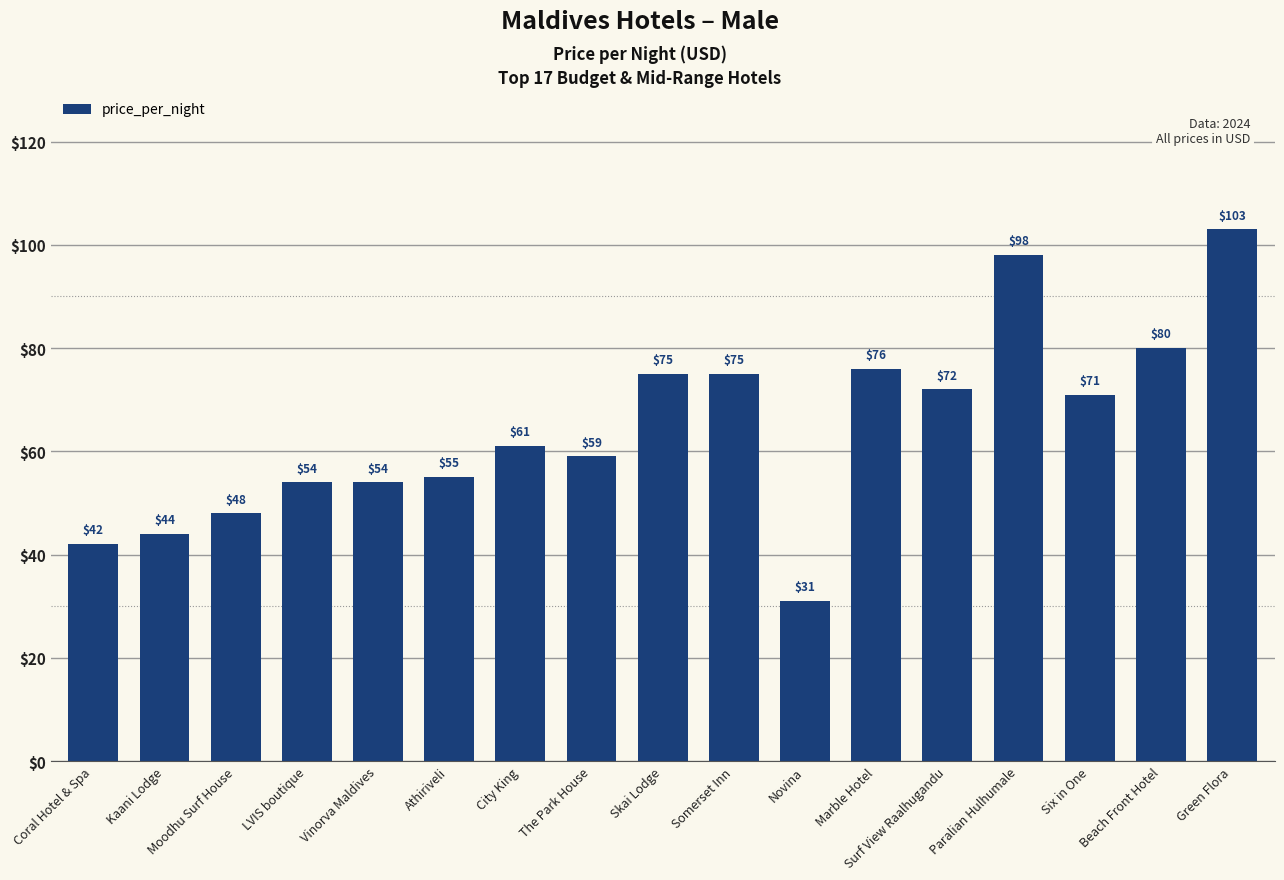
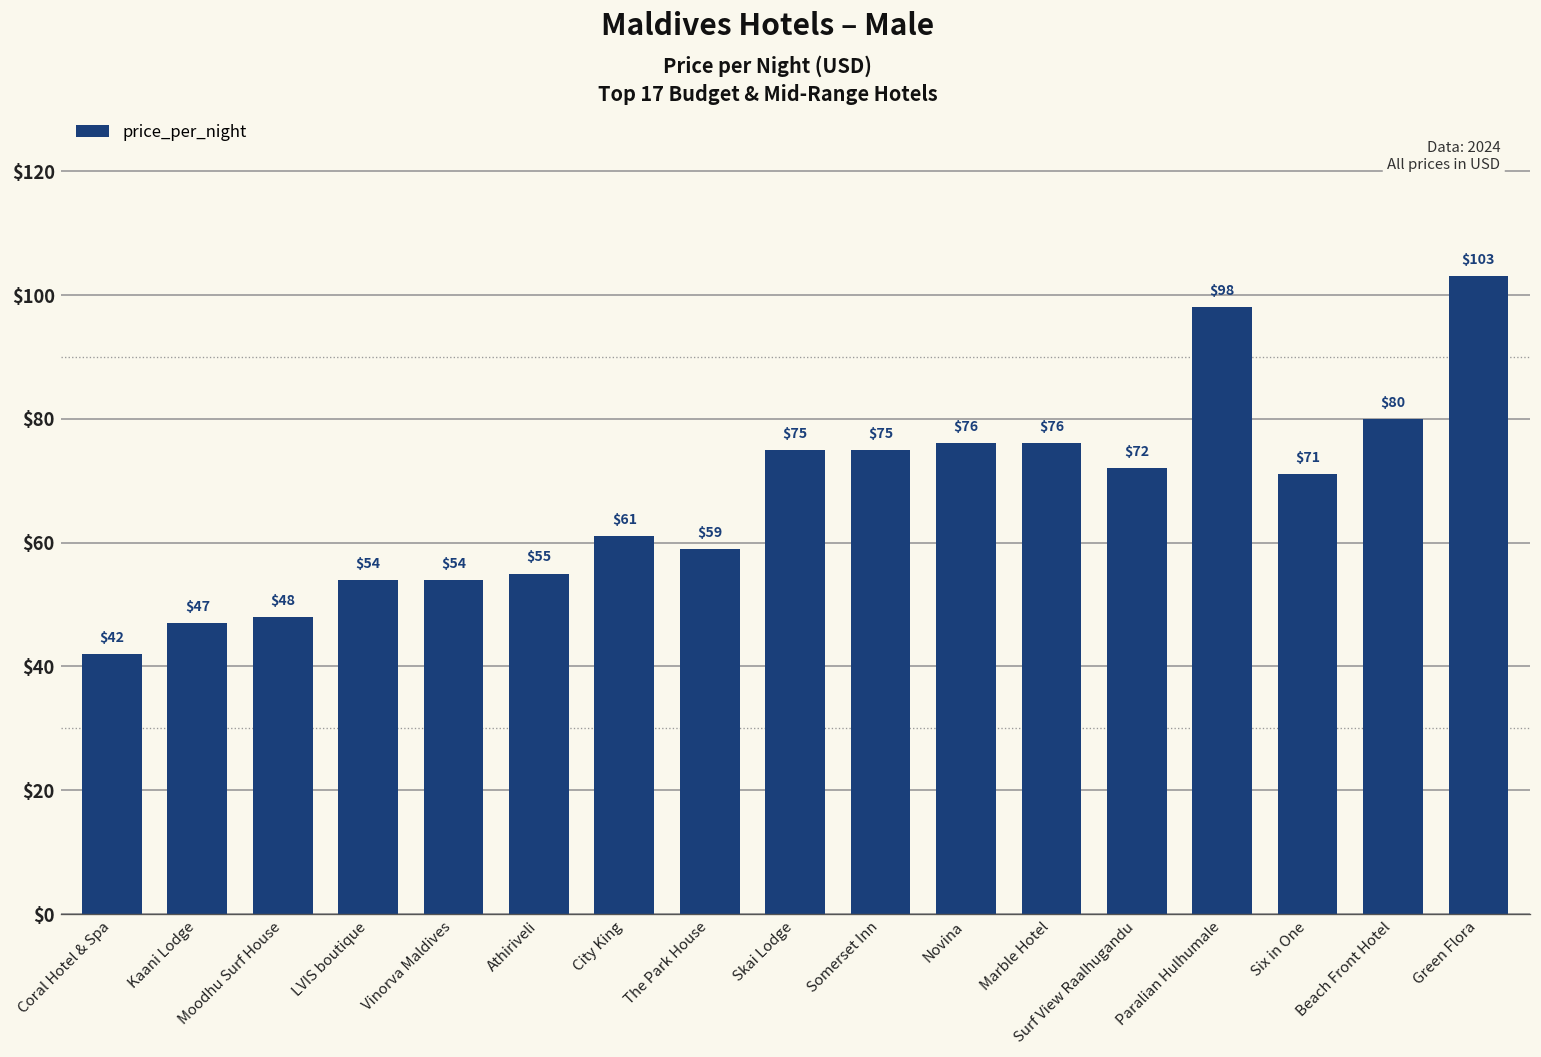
Kaani Lodge: $44 -> $47
Novina: $31 -> $76
